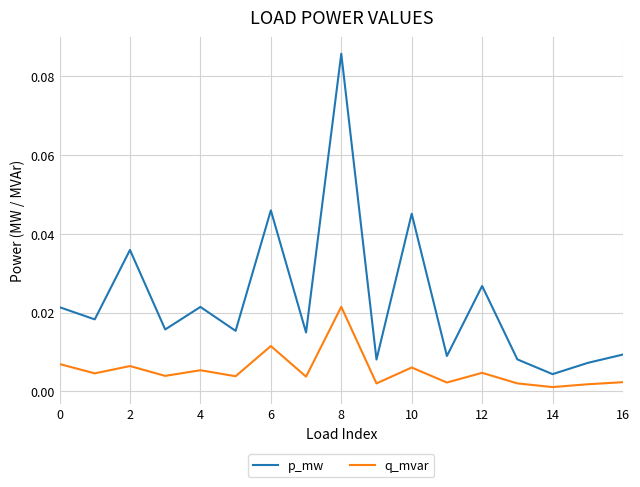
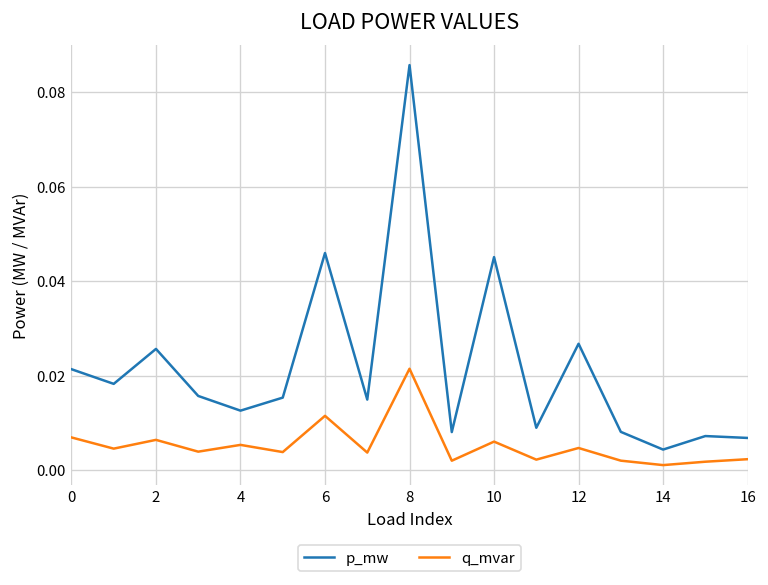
p_mw, 2: 0.036 -> 0.026
p_mw, 4: 0.021 -> 0.013
p_mw, 16: 0.009 -> 0.007
